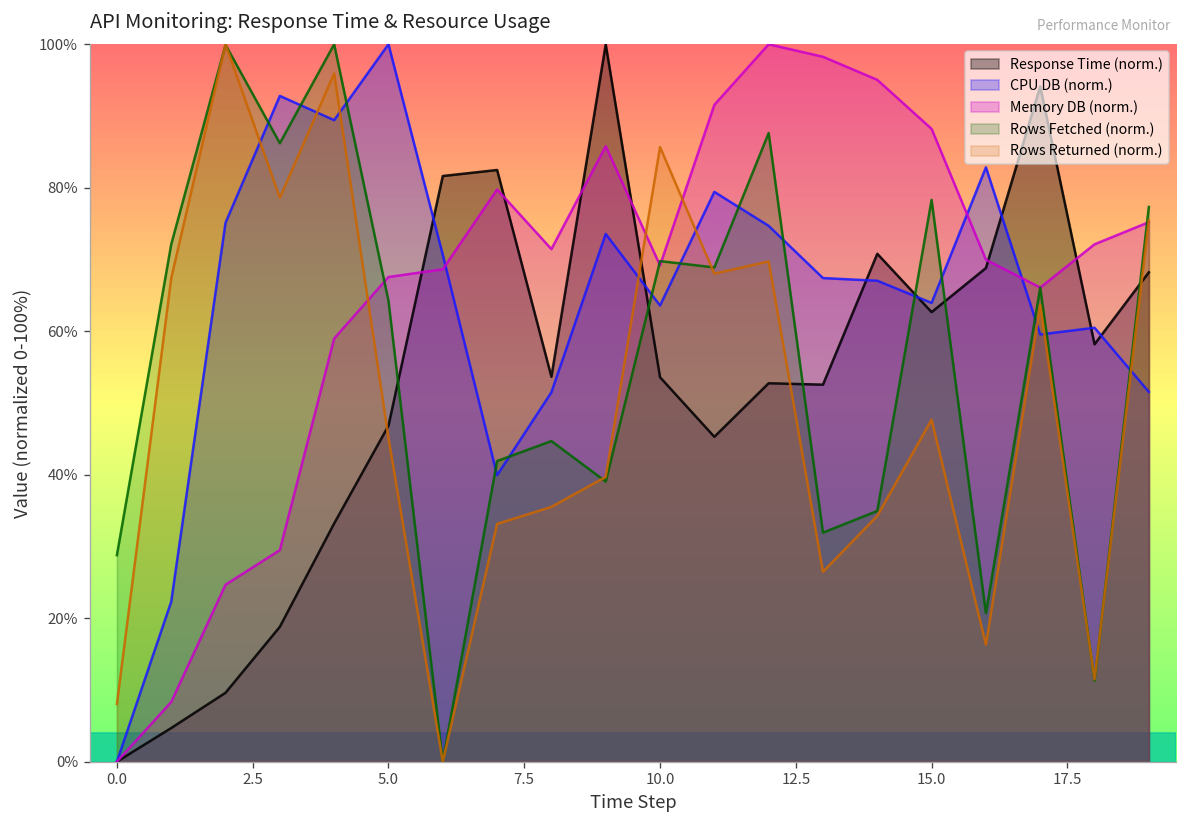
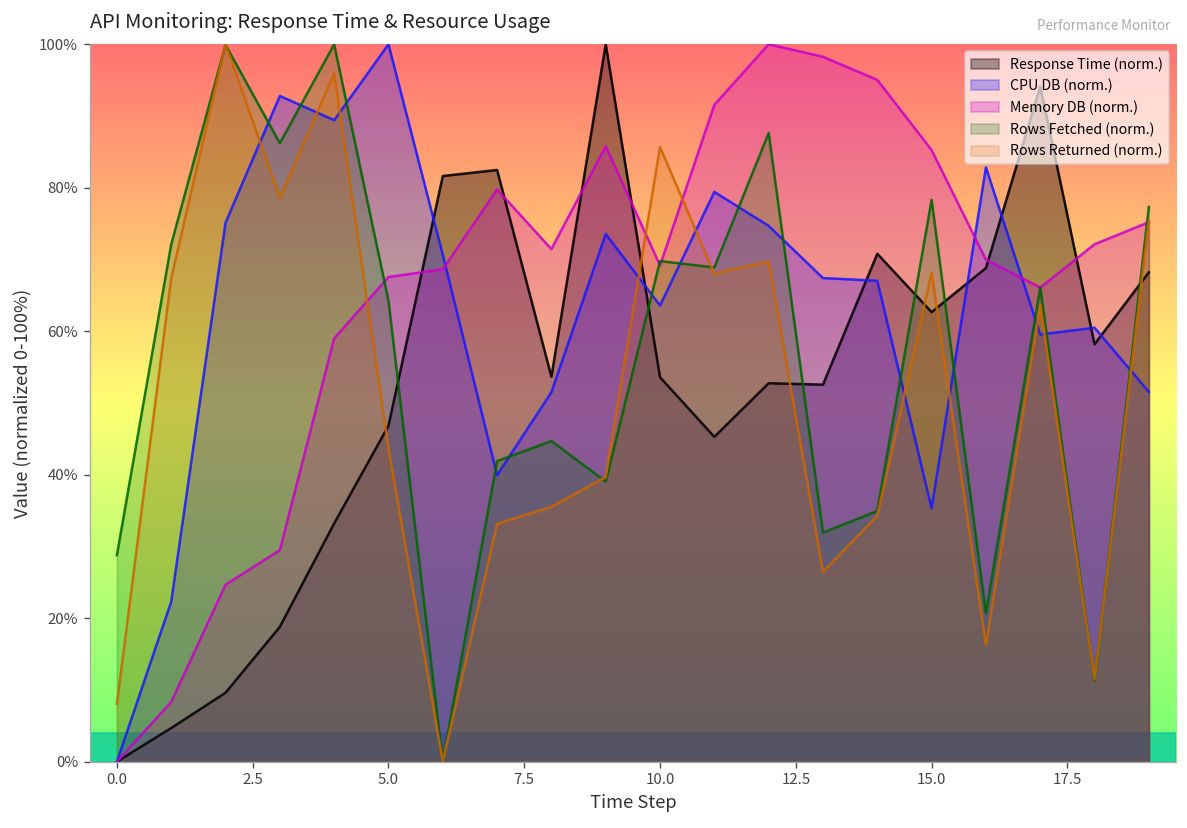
Rows Returned (norm.), 5.0: 45% -> 44%
CPU DB (norm.), 15.0: 64% -> 35%
Memory DB (norm.), 15.0: 88% -> 85%
Rows Returned (norm.), 15.0: 48% -> 68%
